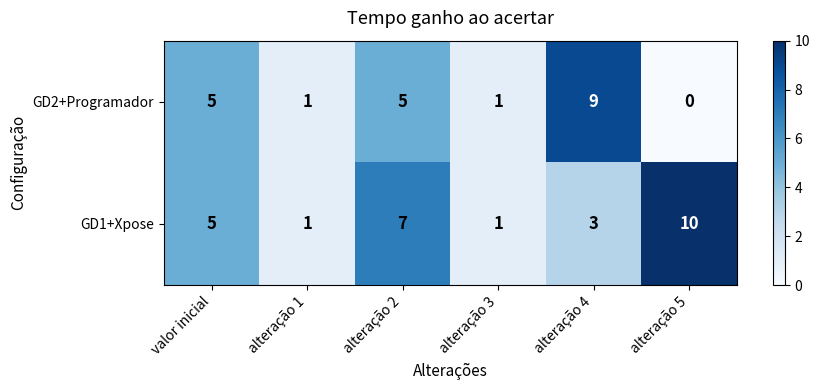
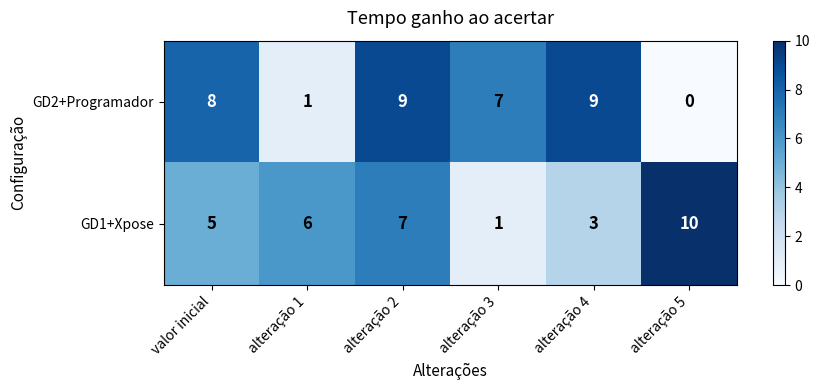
GD2+Programador, valor inicial: 5 -> 8
GD2+Programador, alteração 2: 5 -> 9
GD2+Programador, alteração 3: 1 -> 7
GD1+Xpose, alteração 1: 1 -> 6
